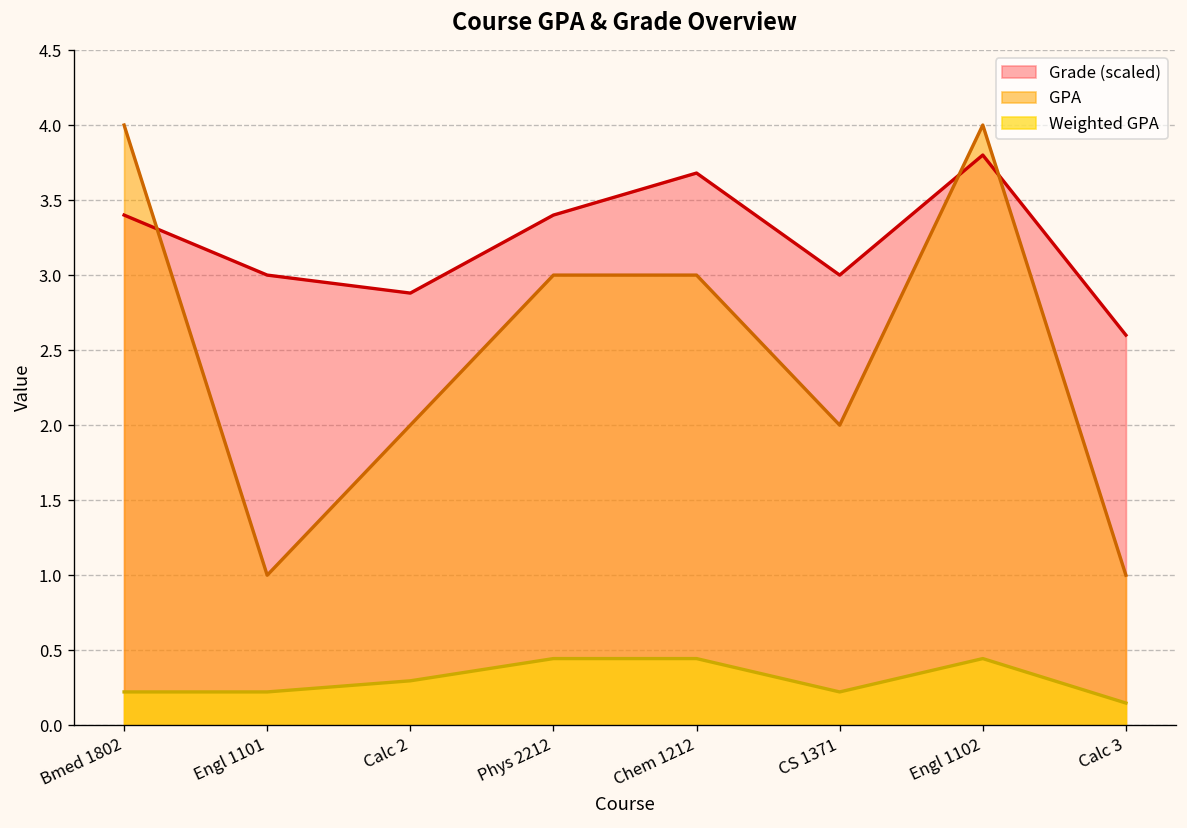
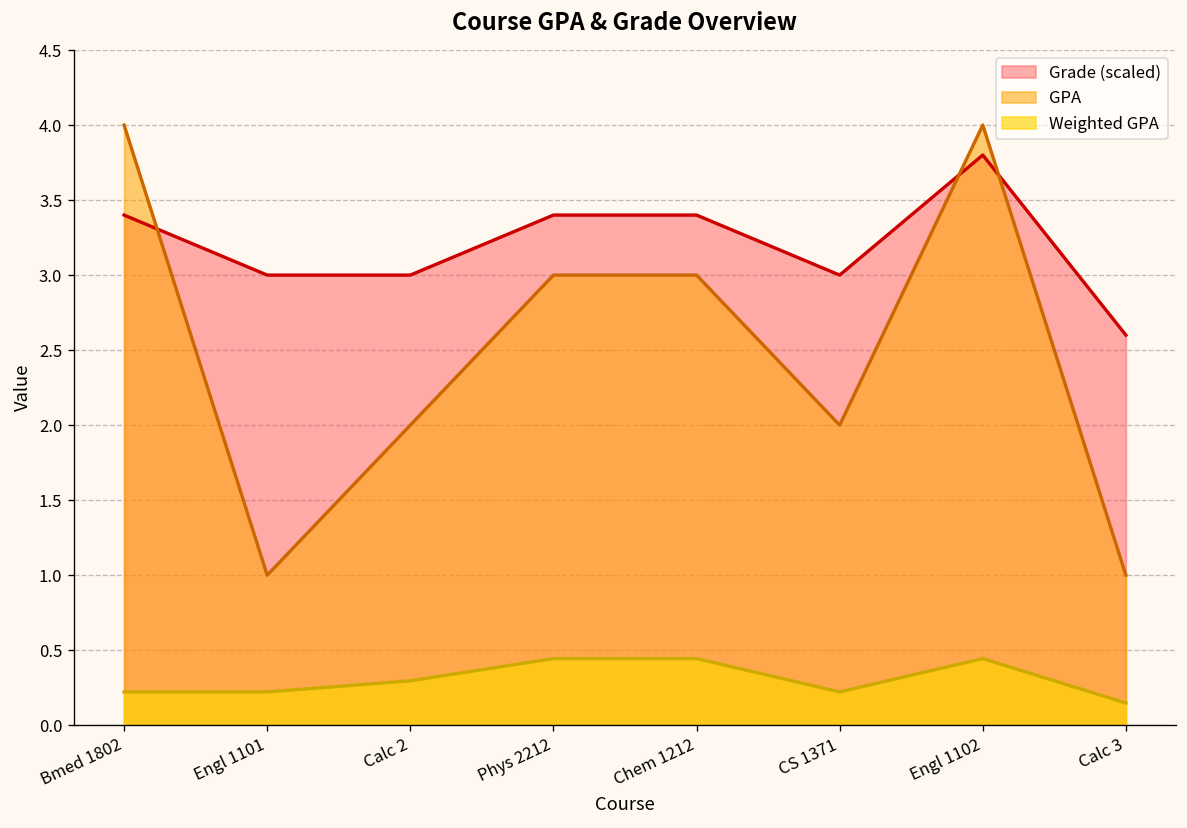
Grade (scaled), Calc 2: 2.88 -> 3.00
Grade (scaled), Chem 1212: 3.68 -> 3.40
